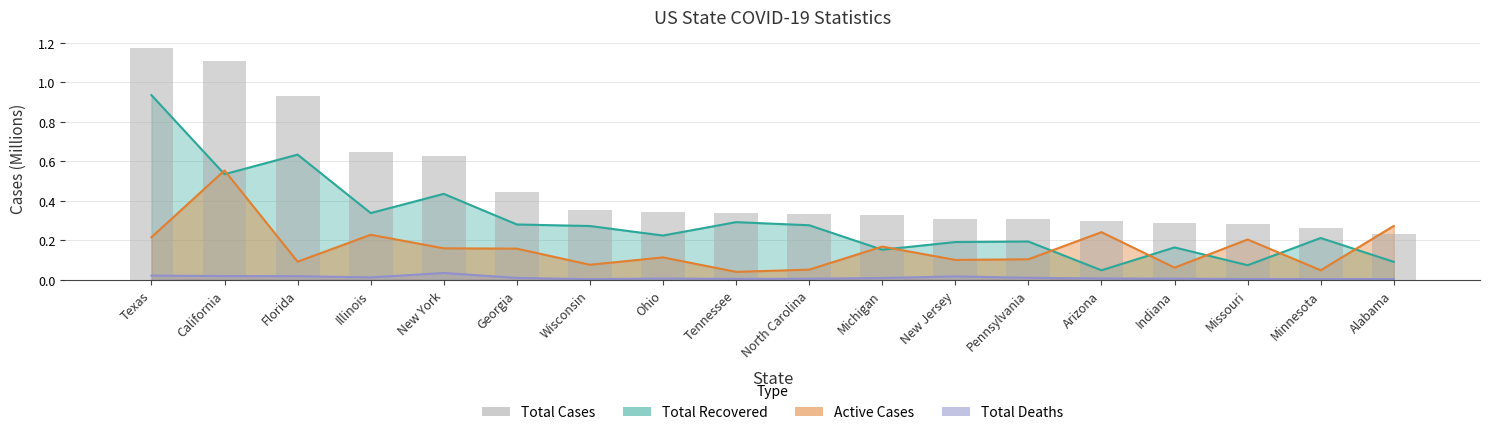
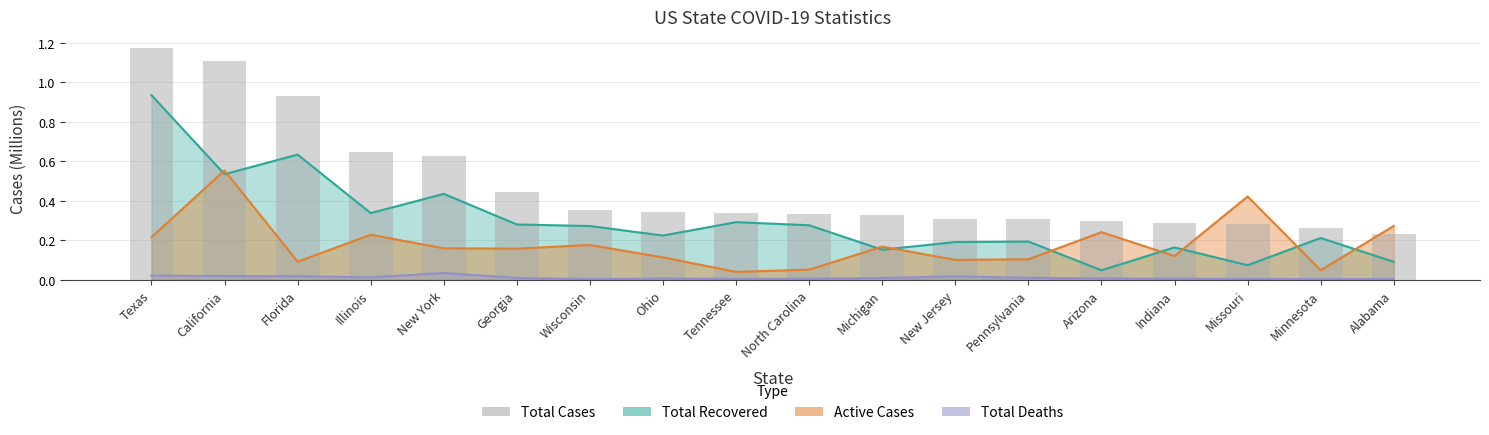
Active Cases, Wisconsin: 0.08 -> 0.18
Active Cases, Indiana: 0.06 -> 0.12
Active Cases, Missouri: 0.20 -> 0.42
